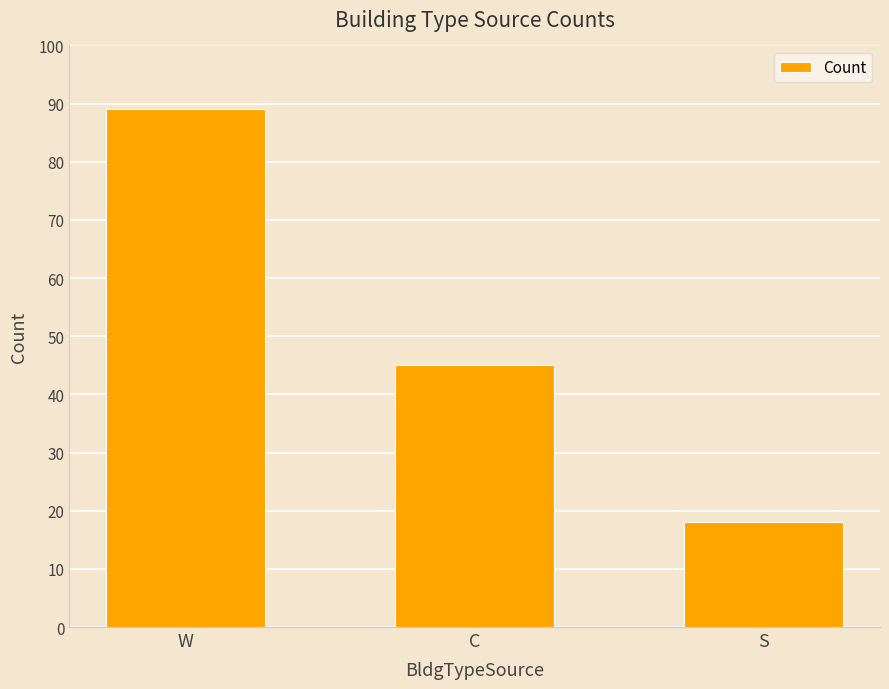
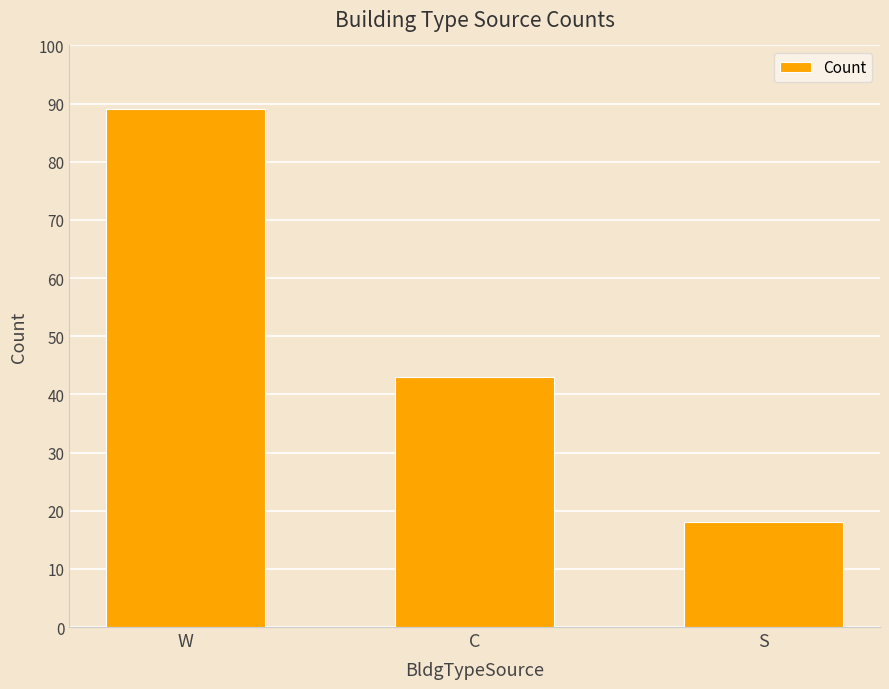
C: 45 -> 43
